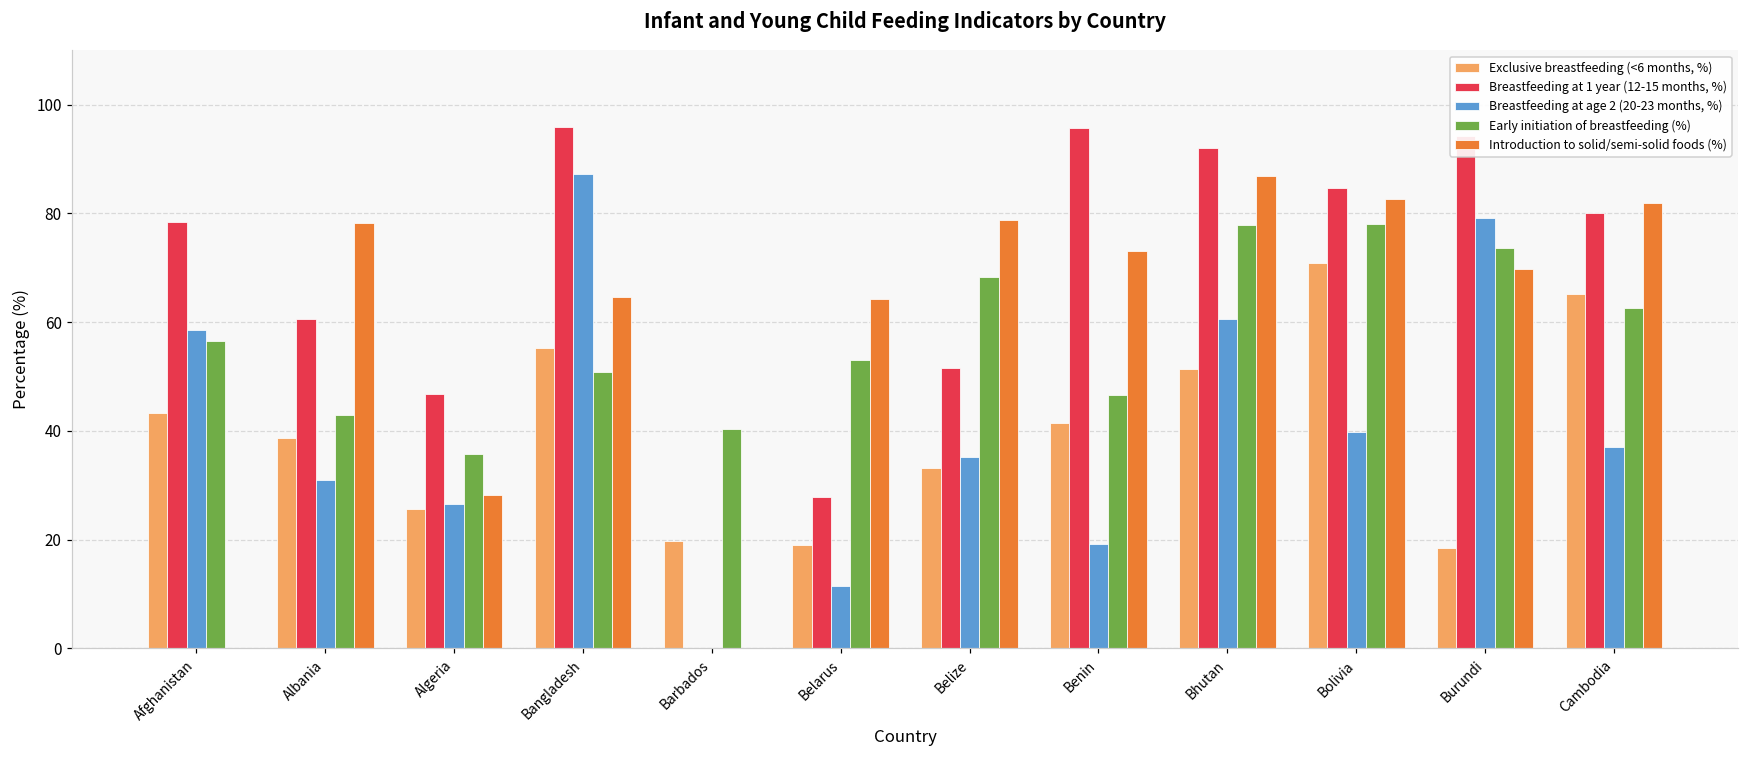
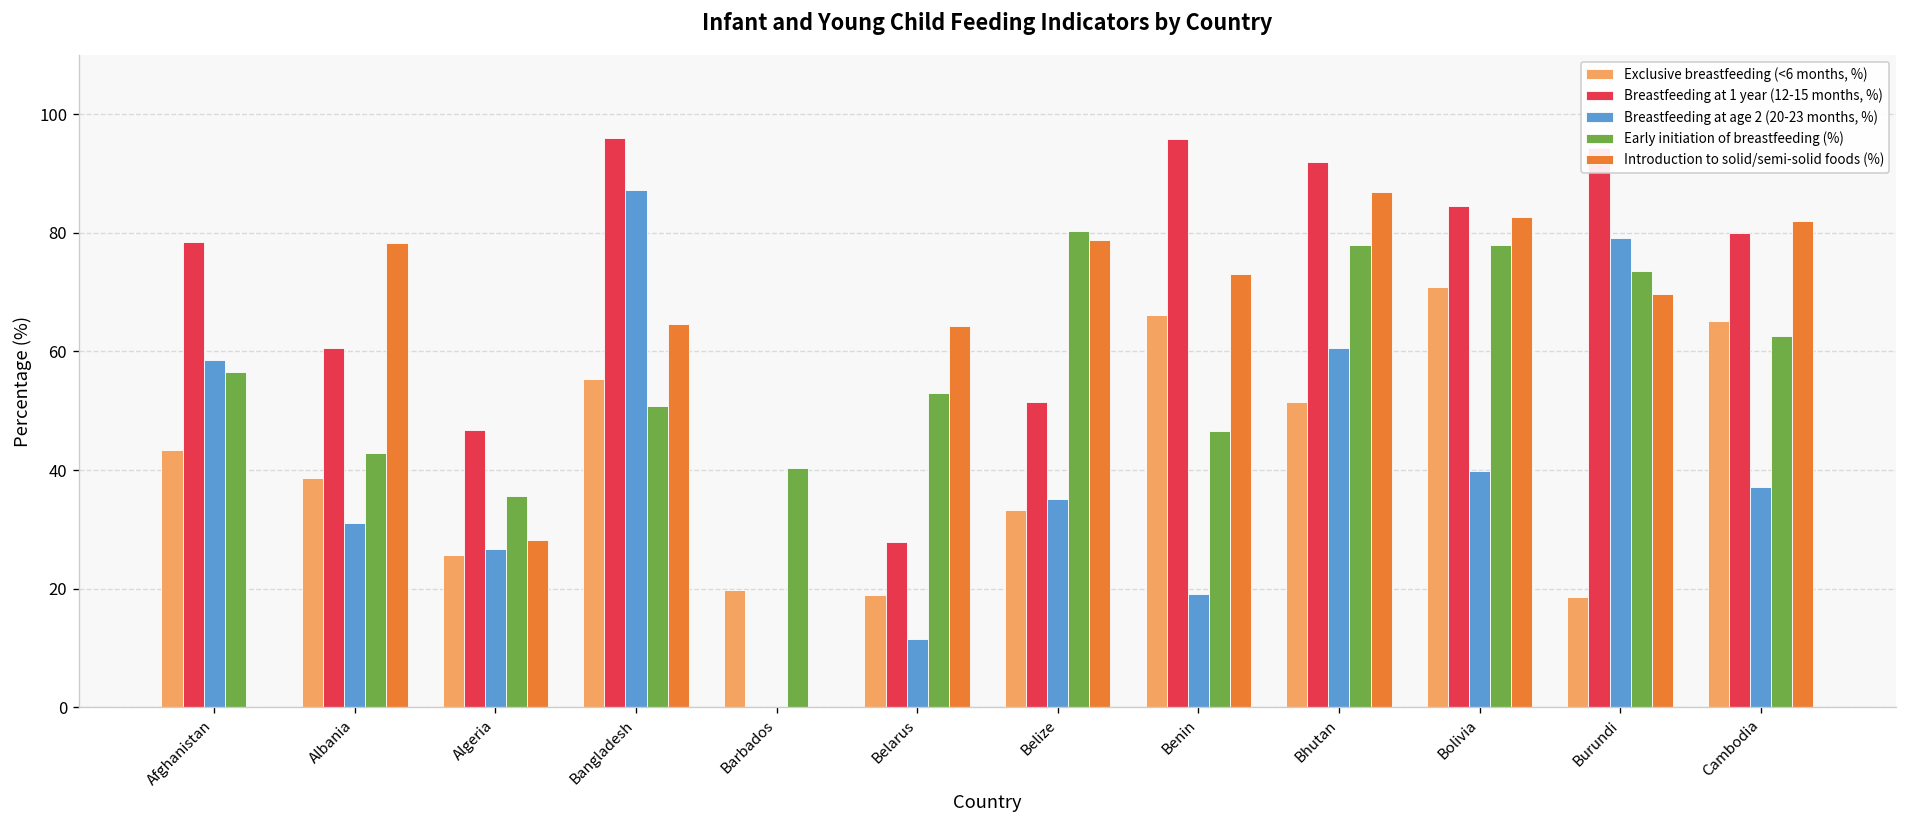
Early initiation of breastfeeding (%), Belize: 68 -> 80
Exclusive breastfeeding (<6 months, %), Benin: 41 -> 66
